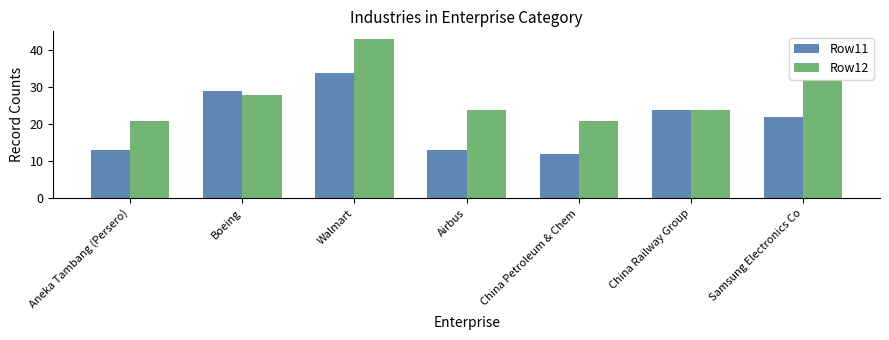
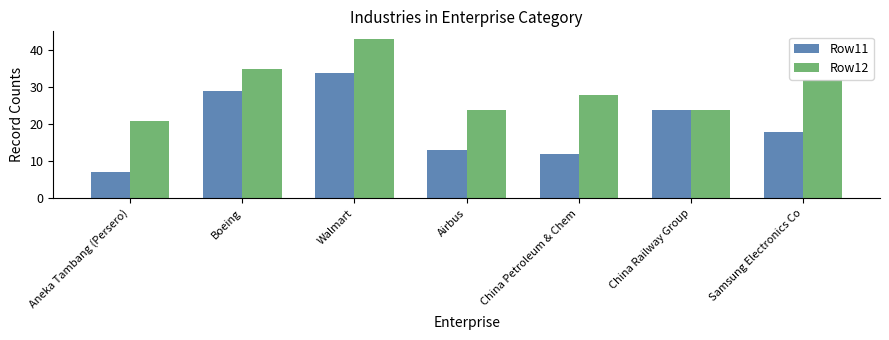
Row11, Aneka Tambang (Persero): 13 -> 7
Row12, Boeing: 28 -> 35
Row12, China Petroleum & Chem: 21 -> 28
Row11, Samsung Electronics Co: 22 -> 18
